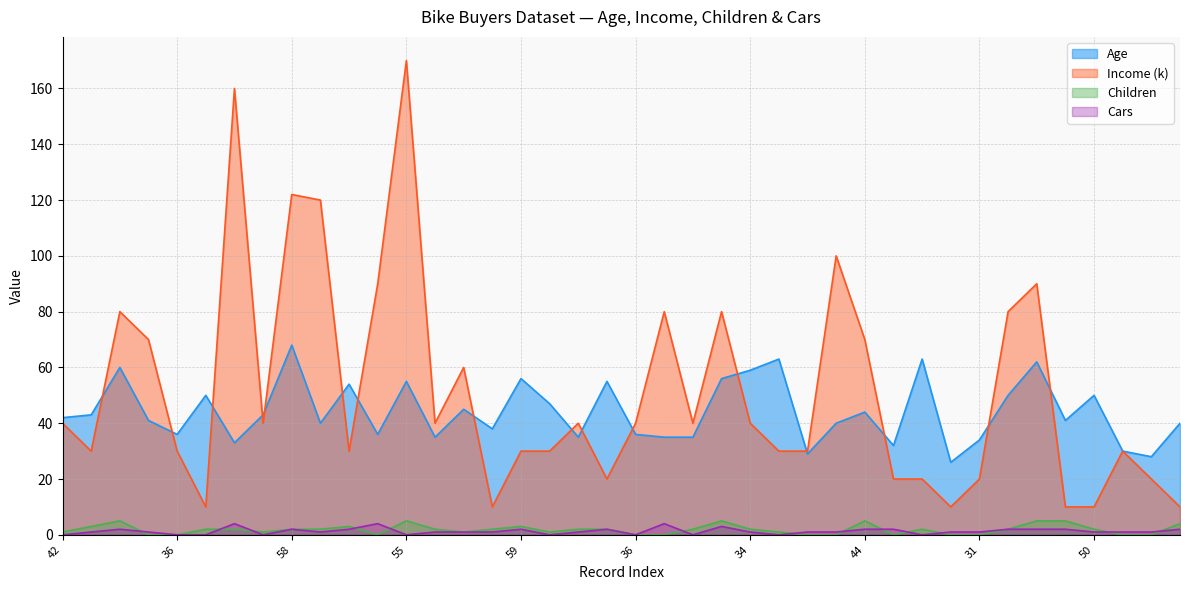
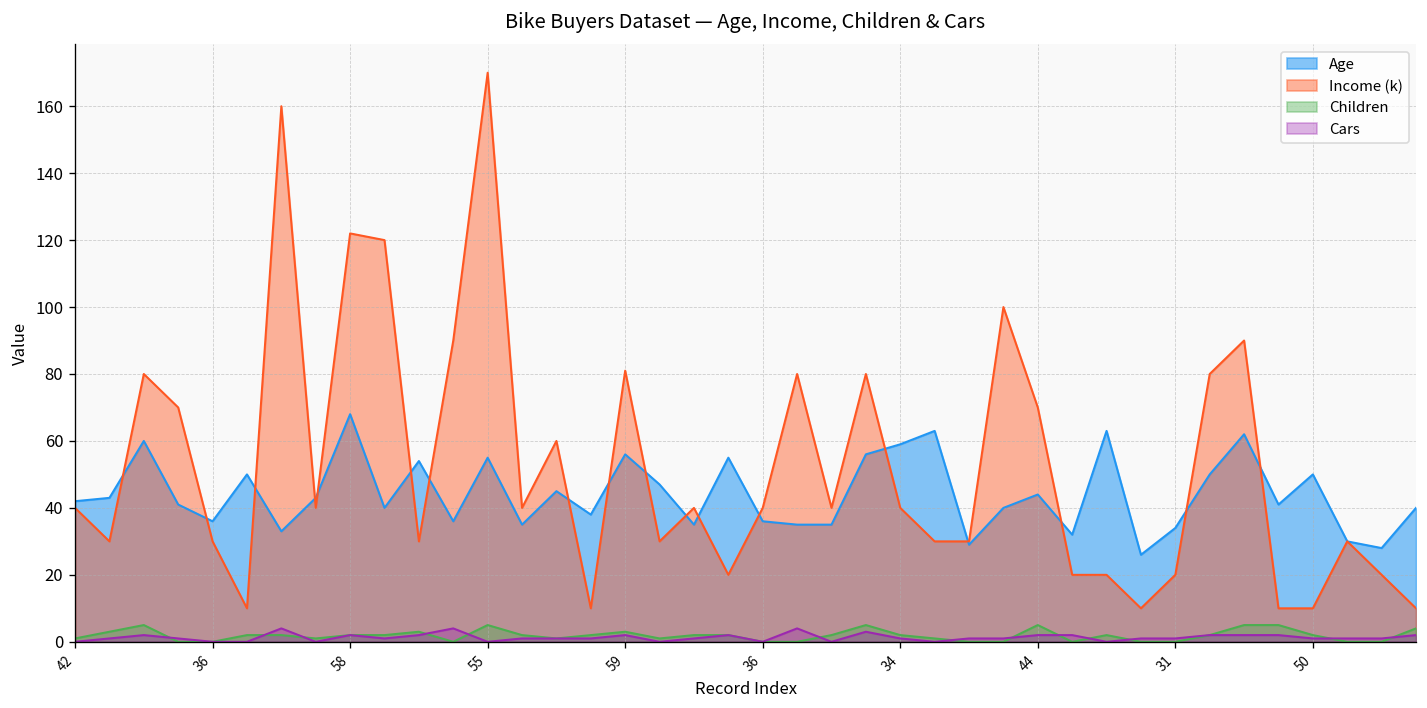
Income (k), 59: 30 -> 81
